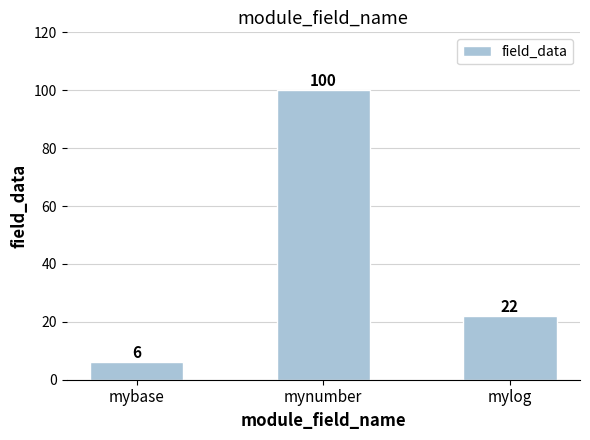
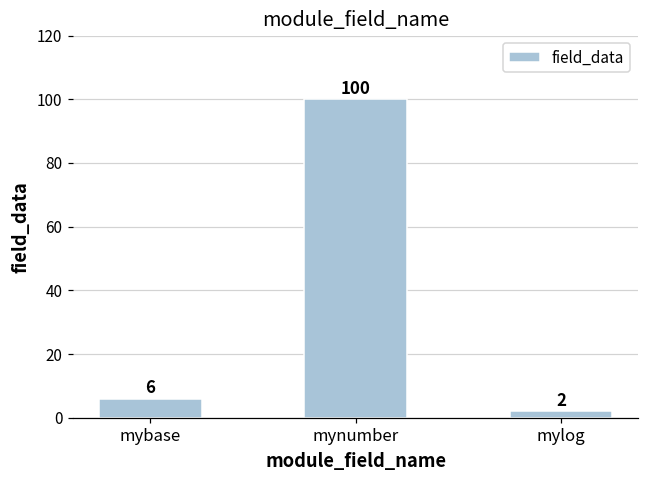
mylog: 22 -> 2
